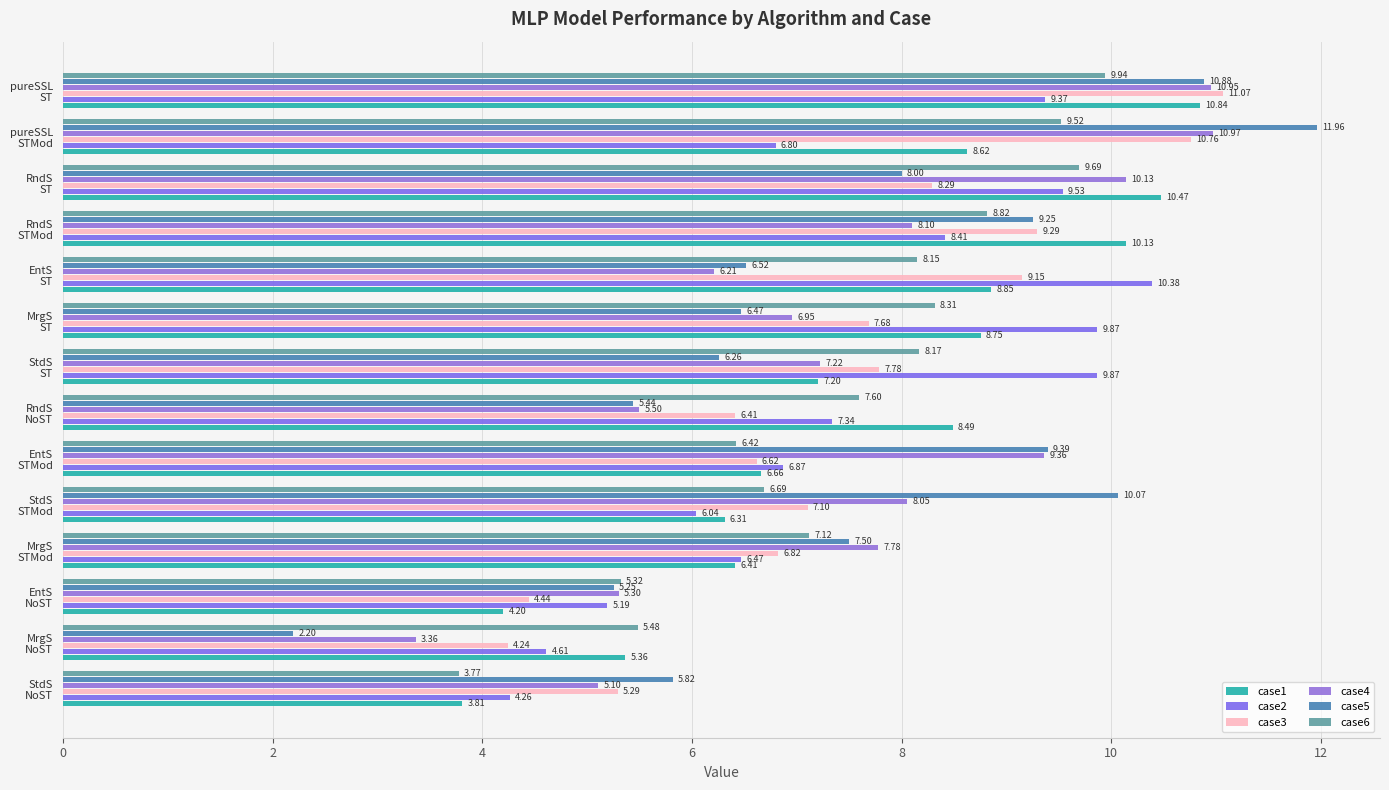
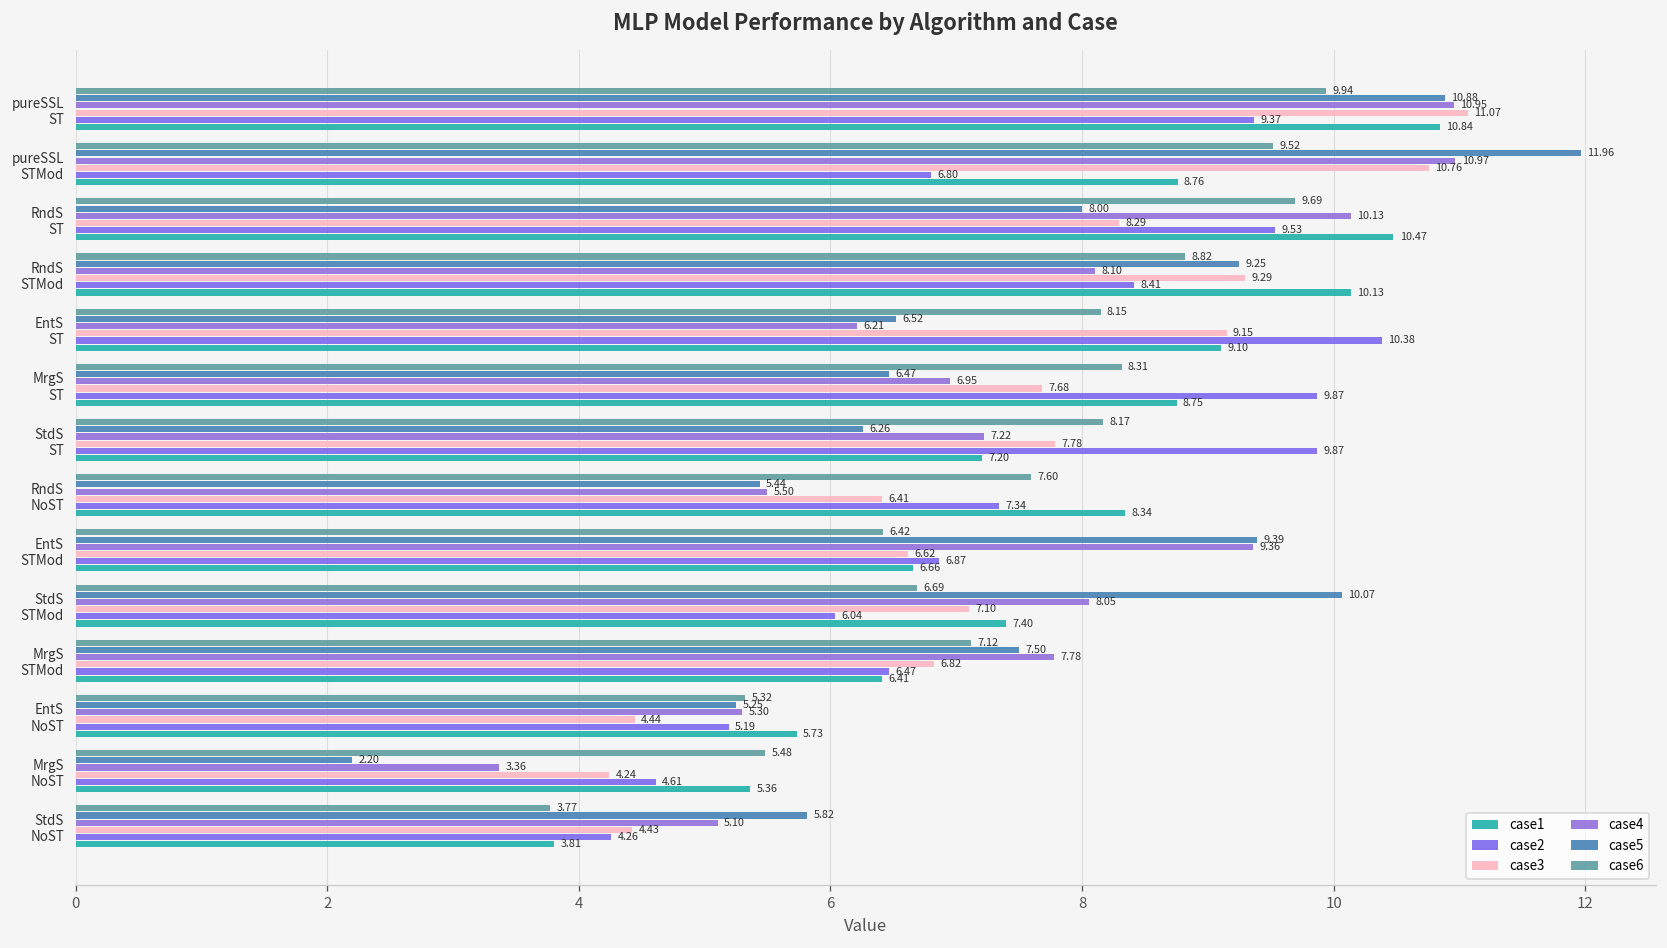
case1, pureSSL STMod: 8.62 -> 8.76
case1, EntS ST: 8.85 -> 9.10
case1, RndS NoST: 8.49 -> 8.34
case1, StdS STMod: 6.31 -> 7.40
case1, EntS NoST: 4.20 -> 5.73
case3, StdS NoST: 5.29 -> 4.43
